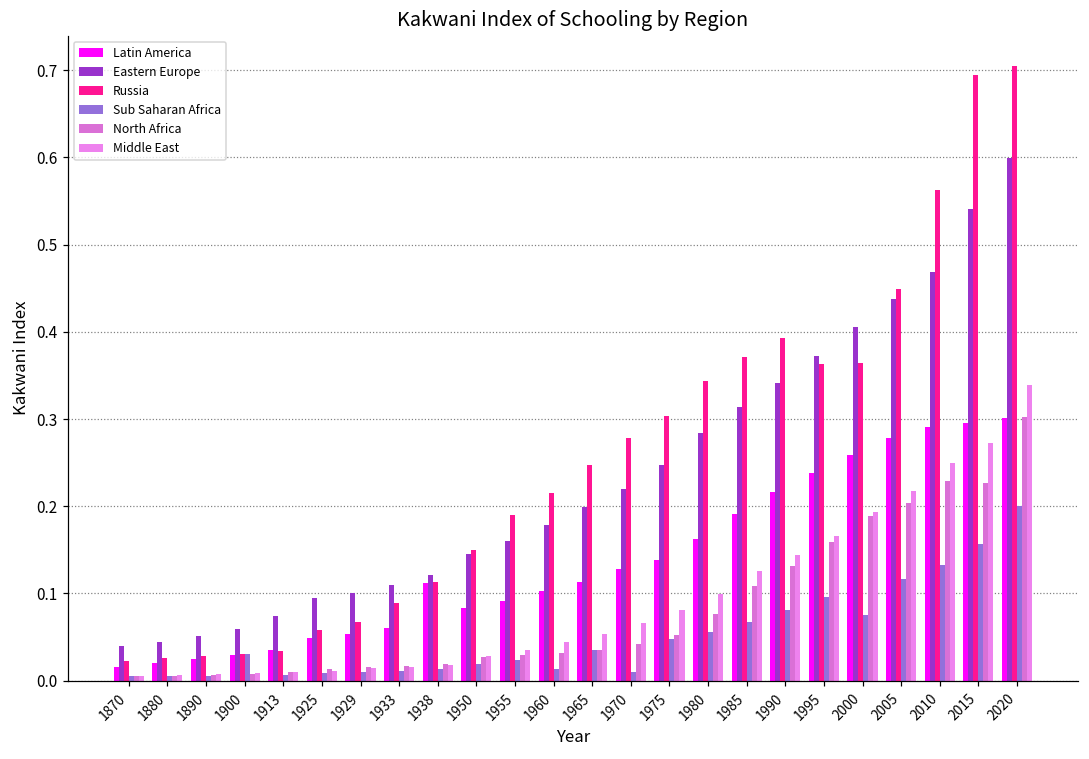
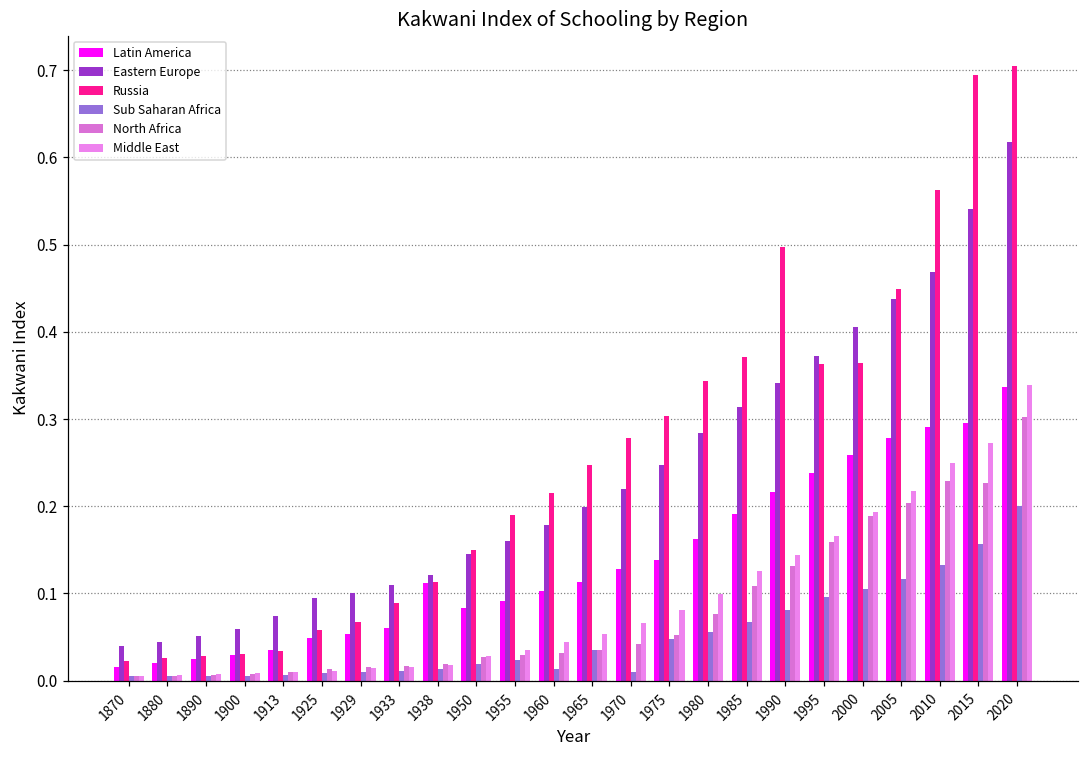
Sub Saharan Africa, 1900: 0.03 -> 0.01
Russia, 1990: 0.39 -> 0.50
Sub Saharan Africa, 2000: 0.07 -> 0.10
Latin America, 2020: 0.30 -> 0.34
Eastern Europe, 2020: 0.60 -> 0.62
